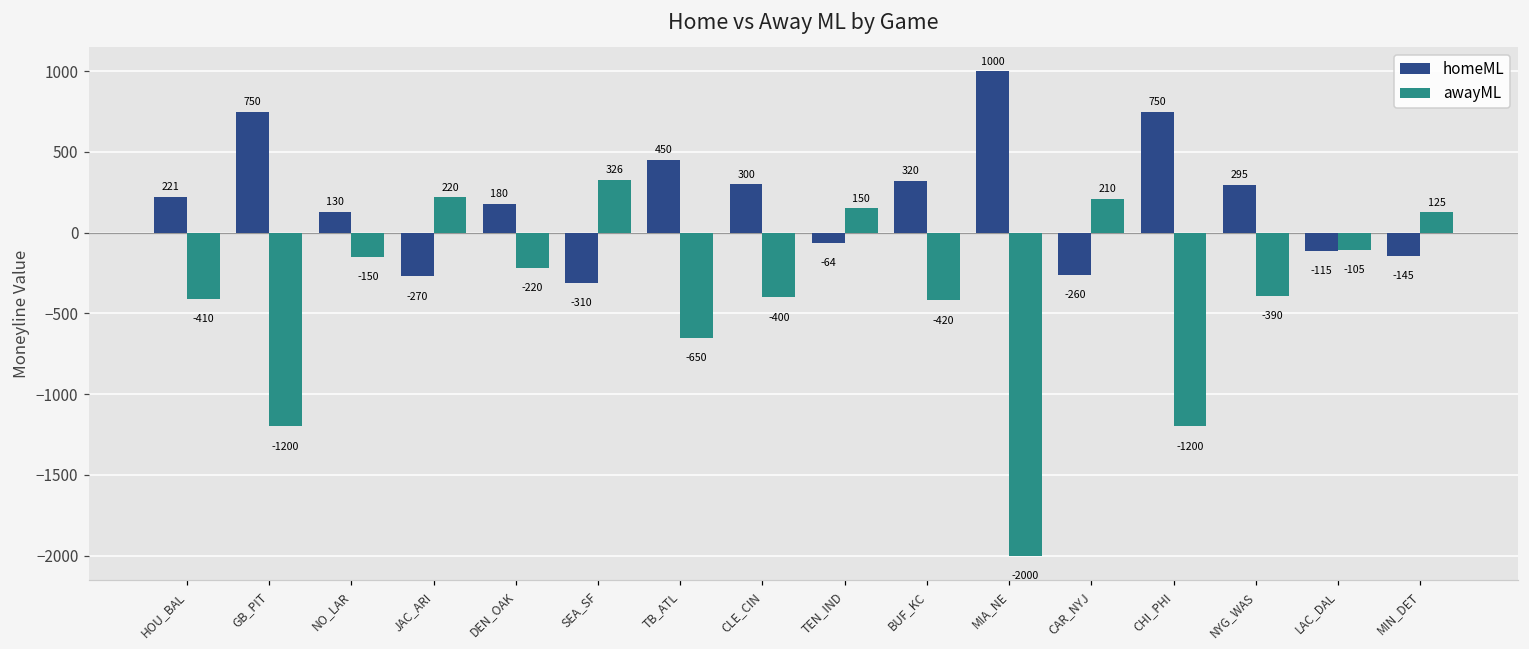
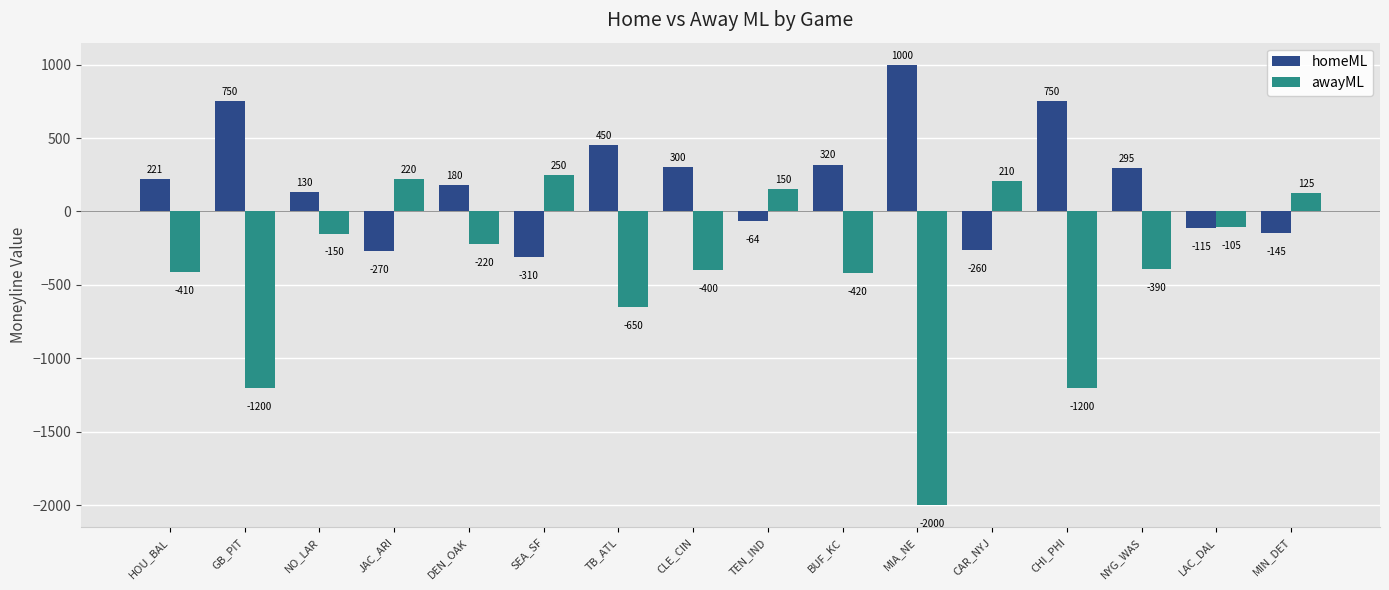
awayML, SEA_SF: 326 -> 250
